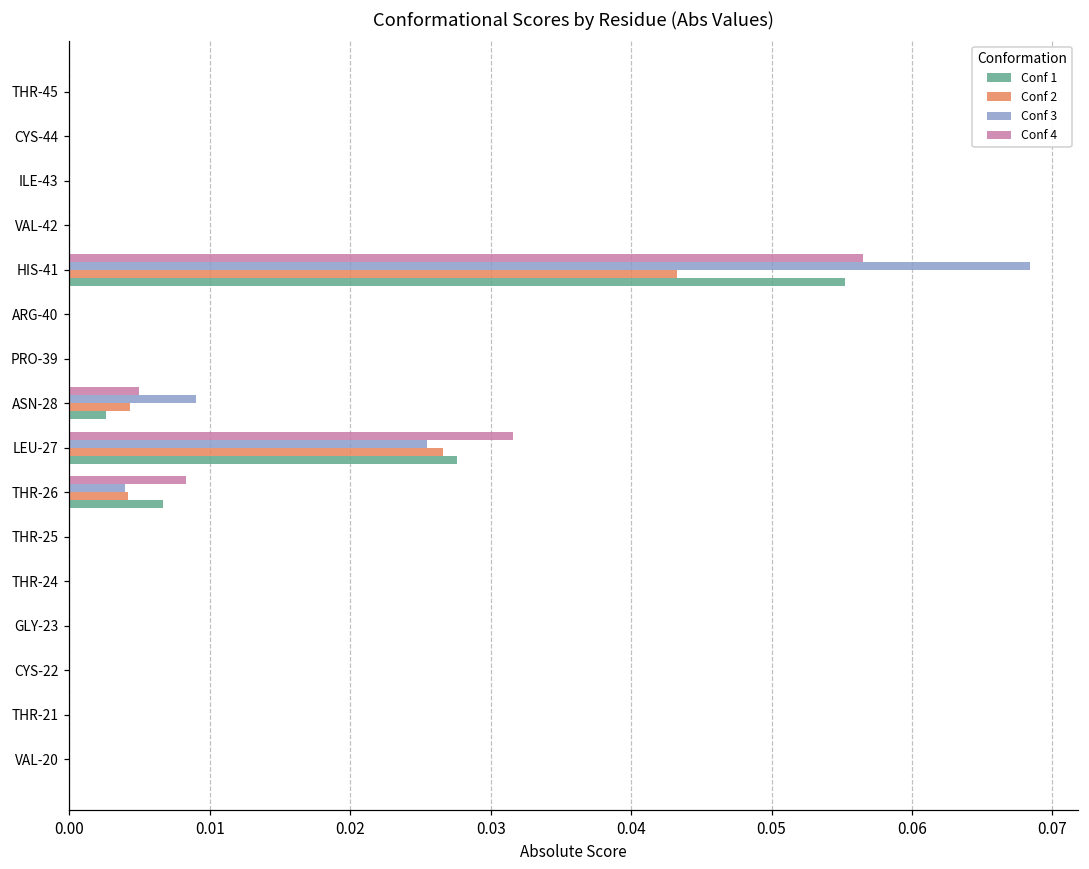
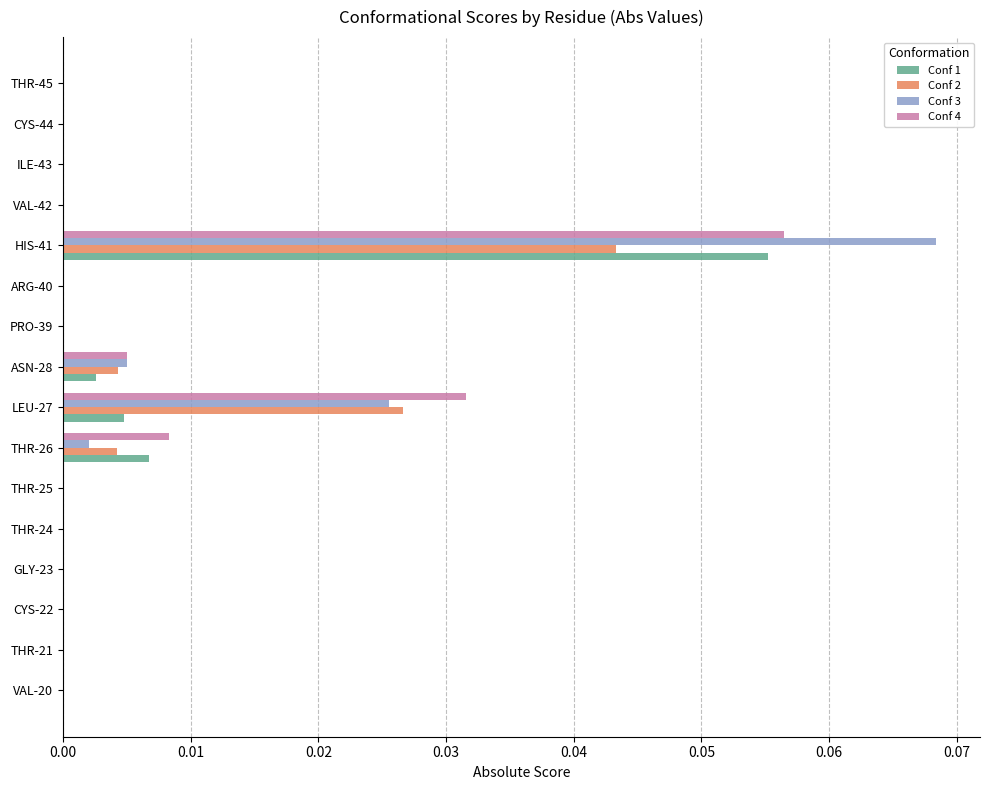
Conf 3, ASN-28: 0.0090 -> 0.0050
Conf 1, LEU-27: 0.0276 -> 0.0048
Conf 3, THR-26: 0.0040 -> 0.0020
